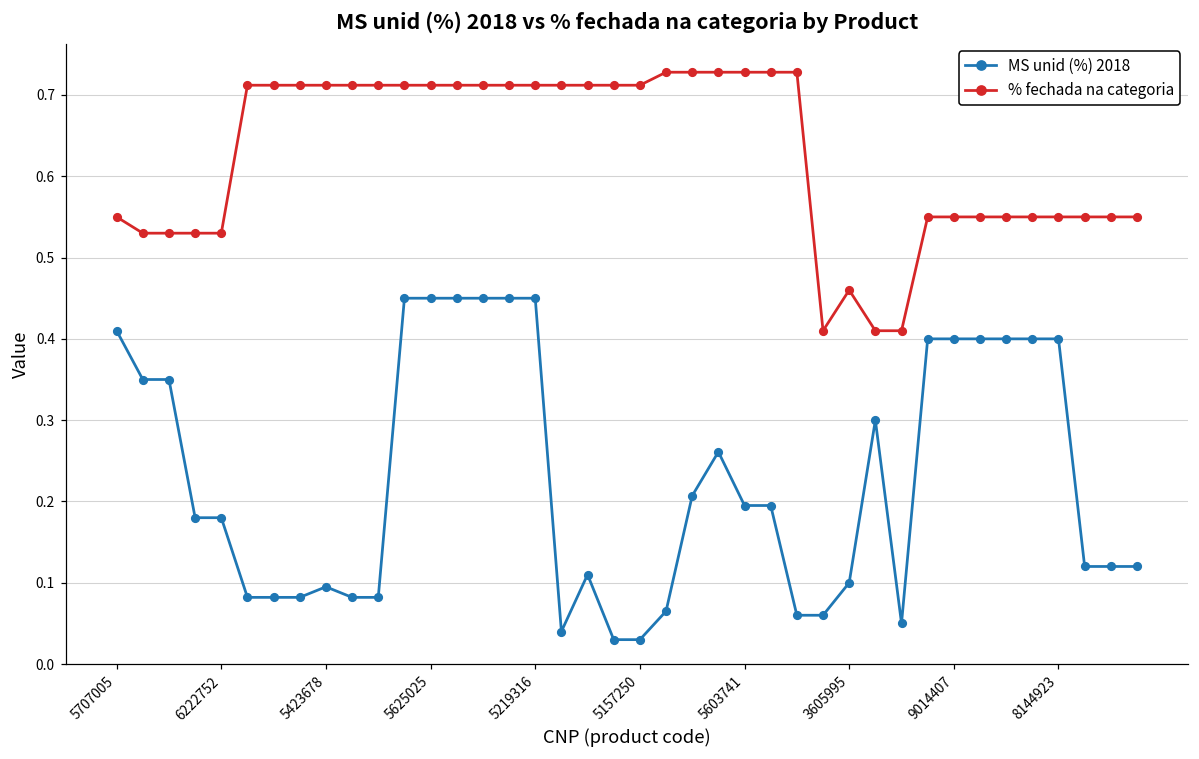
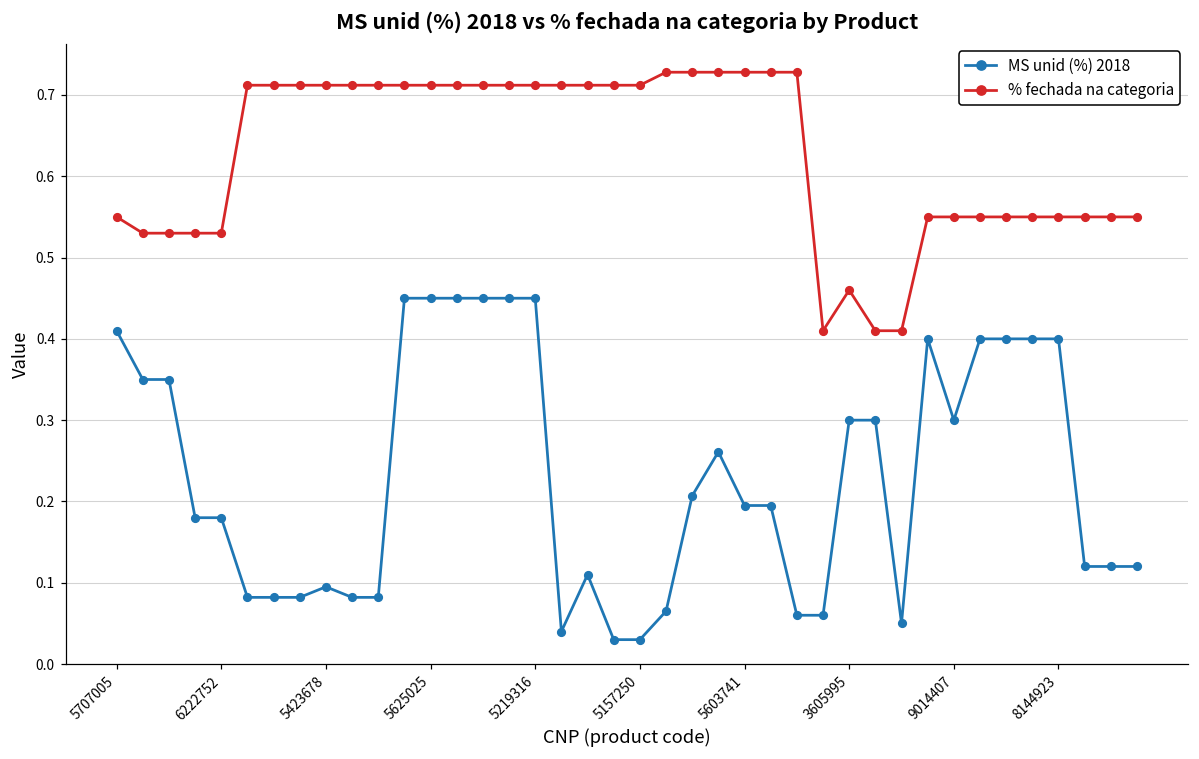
MS unid (%) 2018, 3605995: 0.1 -> 0.3
MS unid (%) 2018, 9014407: 0.4 -> 0.3
